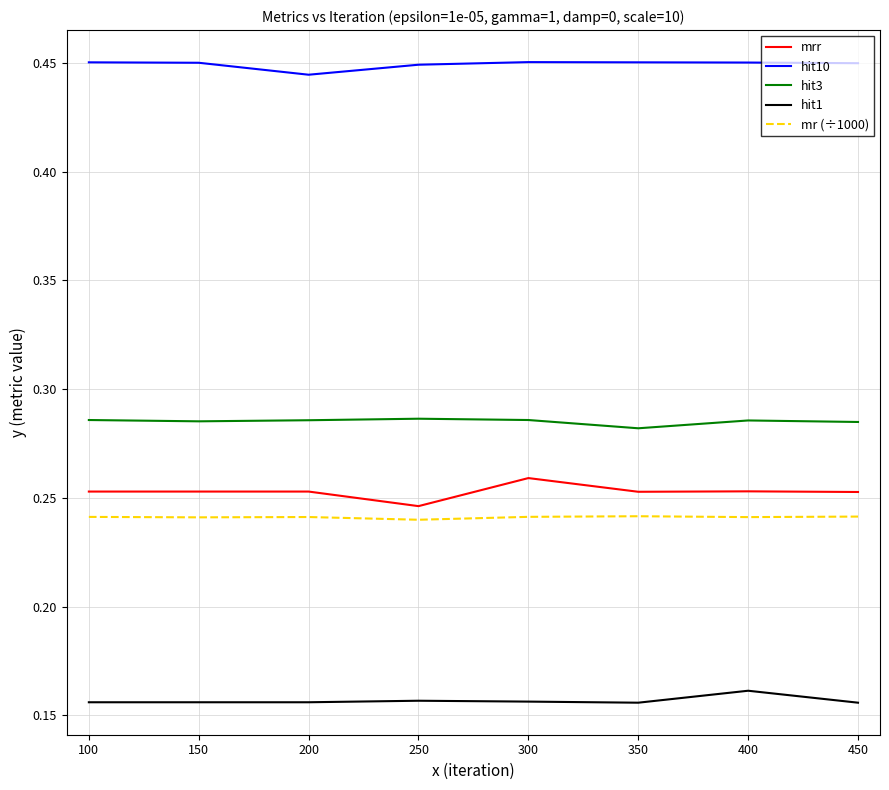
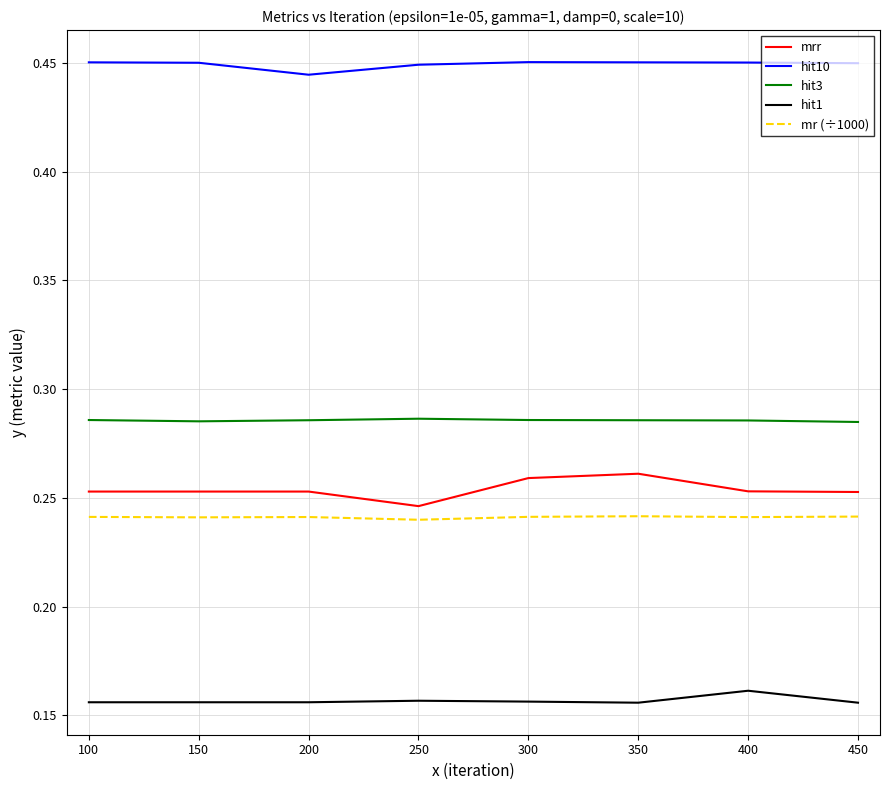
mrr, 350: 0.253 -> 0.261
hit3, 350: 0.282 -> 0.286
